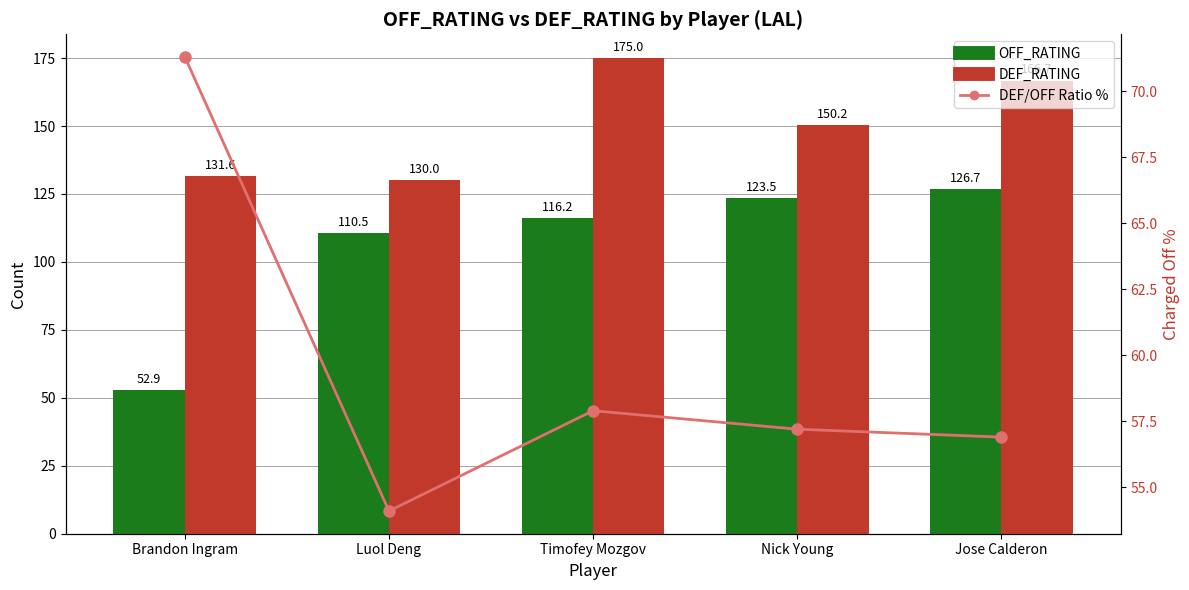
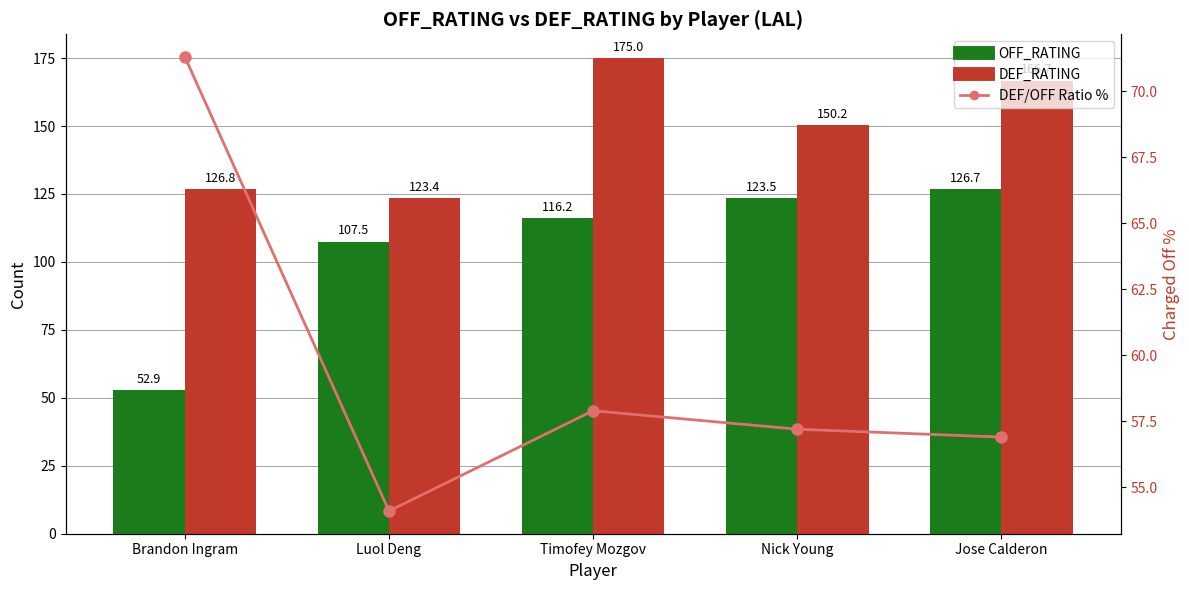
DEF_RATING, Brandon Ingram: 131.6 -> 126.8
OFF_RATING, Luol Deng: 110.5 -> 107.5
DEF_RATING, Luol Deng: 130.0 -> 123.4
